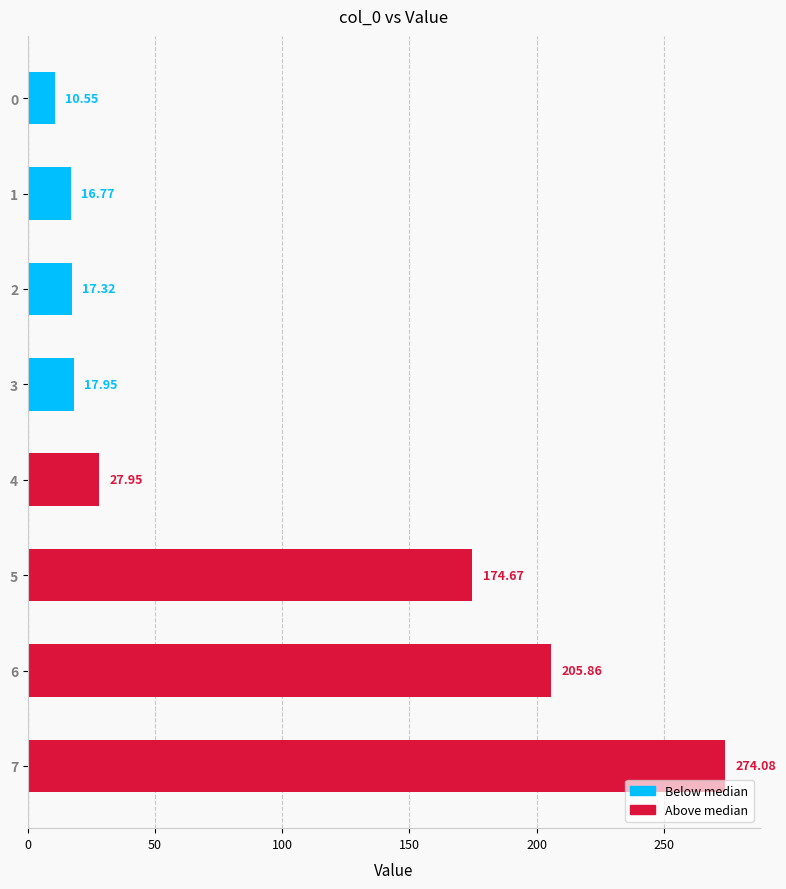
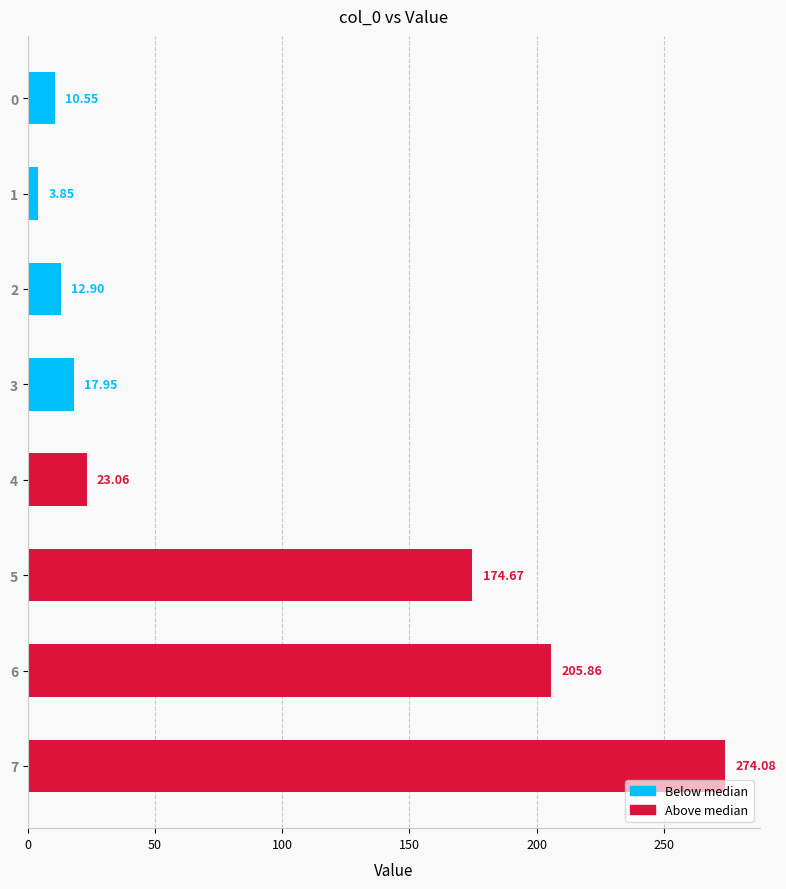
1: 16.77 -> 3.85
2: 17.32 -> 12.90
4: 27.95 -> 23.06
